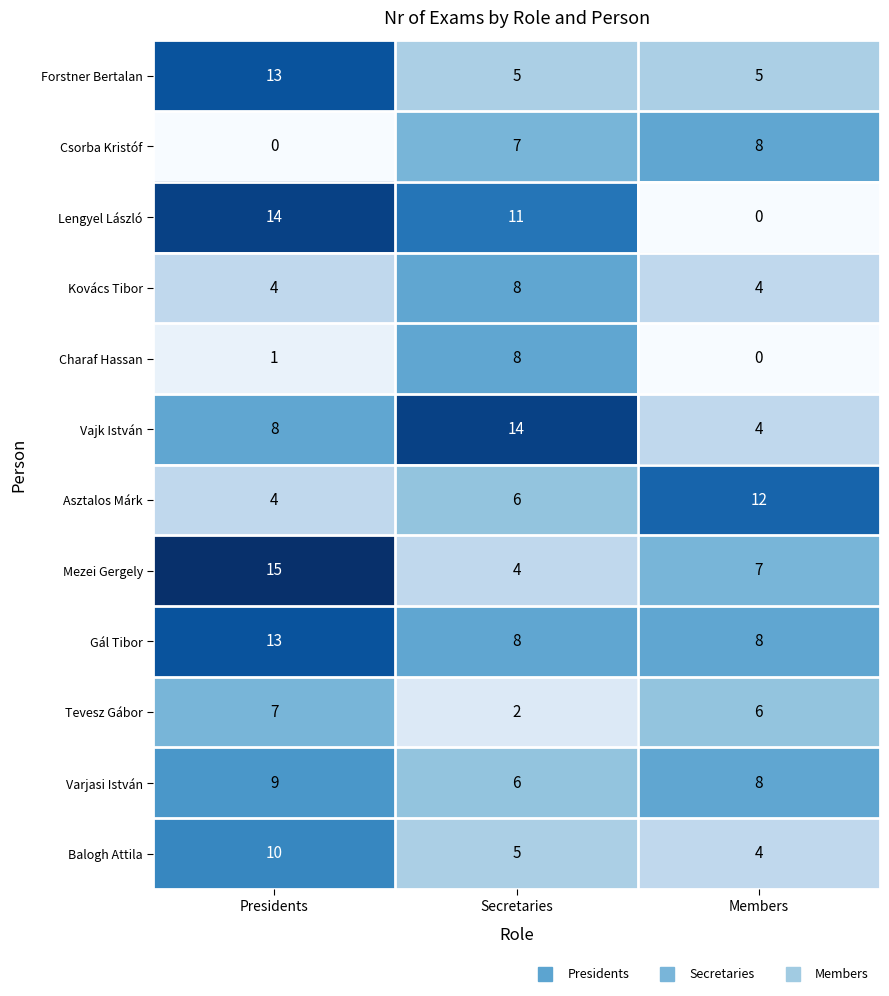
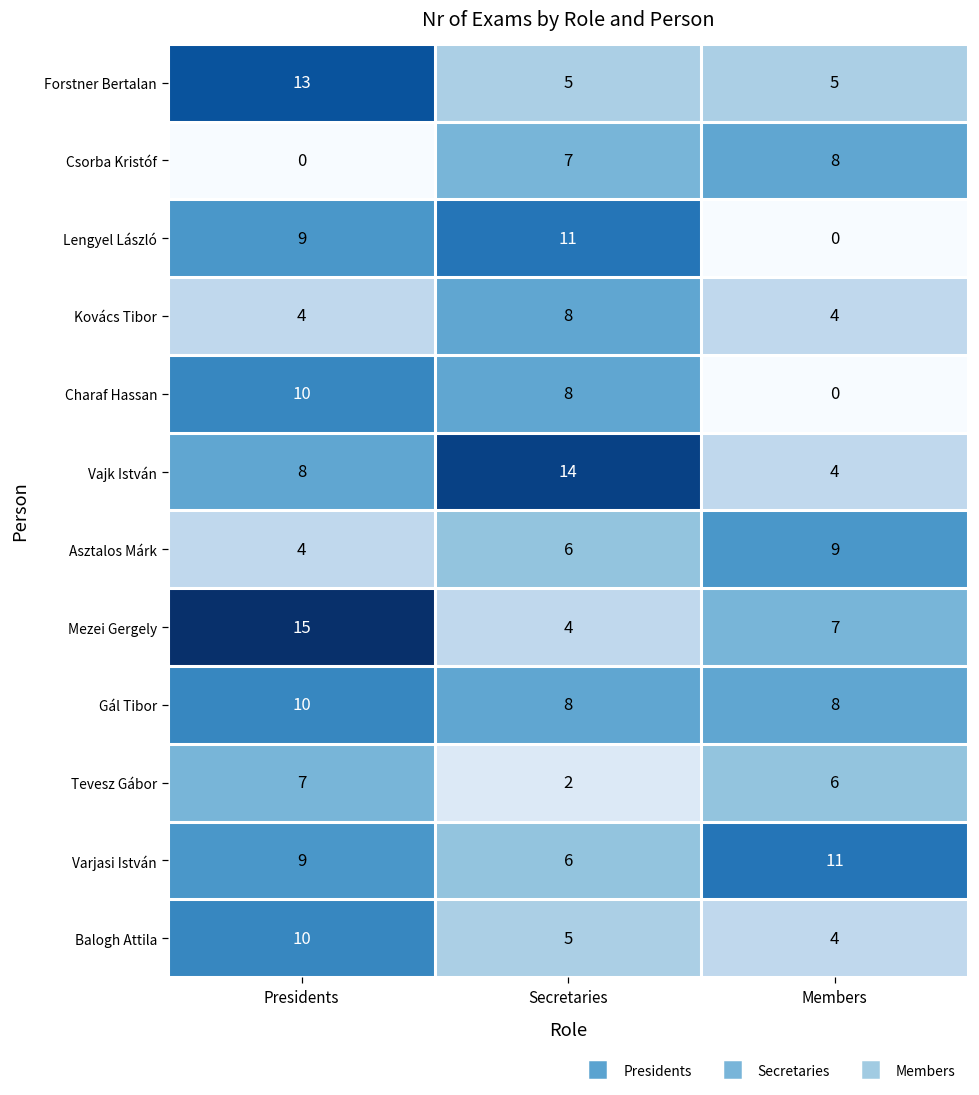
Lengyel László, Presidents: 14 -> 9
Charaf Hassan, Presidents: 1 -> 10
Asztalos Márk, Members: 12 -> 9
Gál Tibor, Presidents: 13 -> 10
Varjasi István, Members: 8 -> 11
